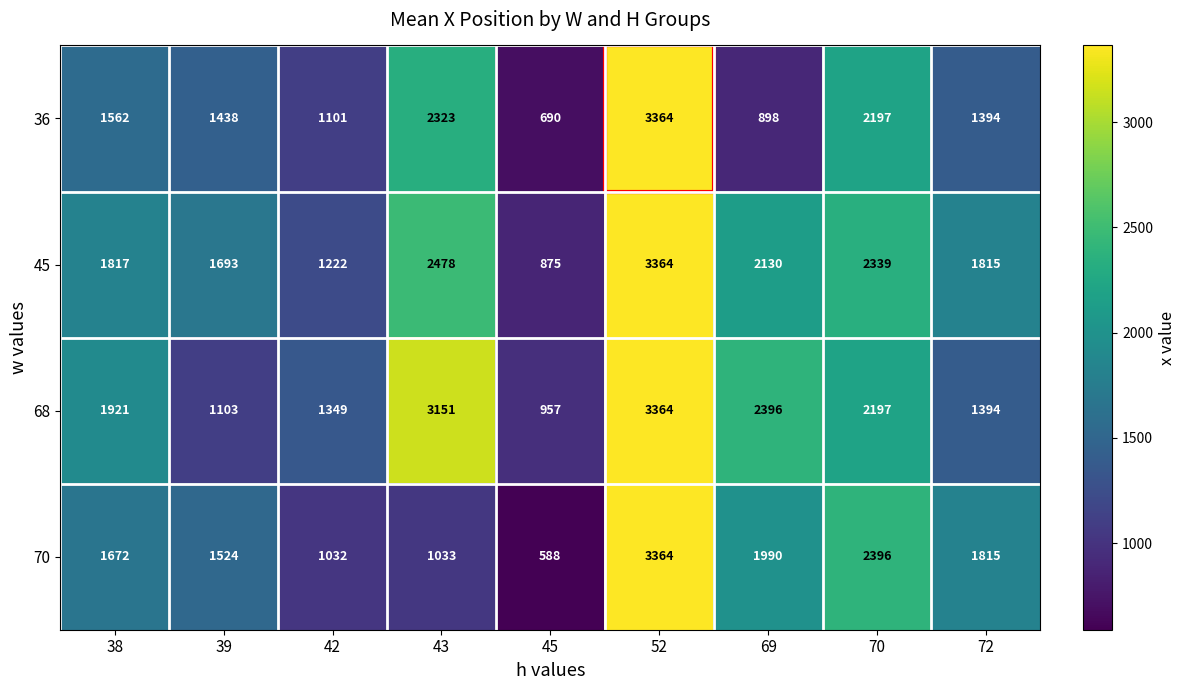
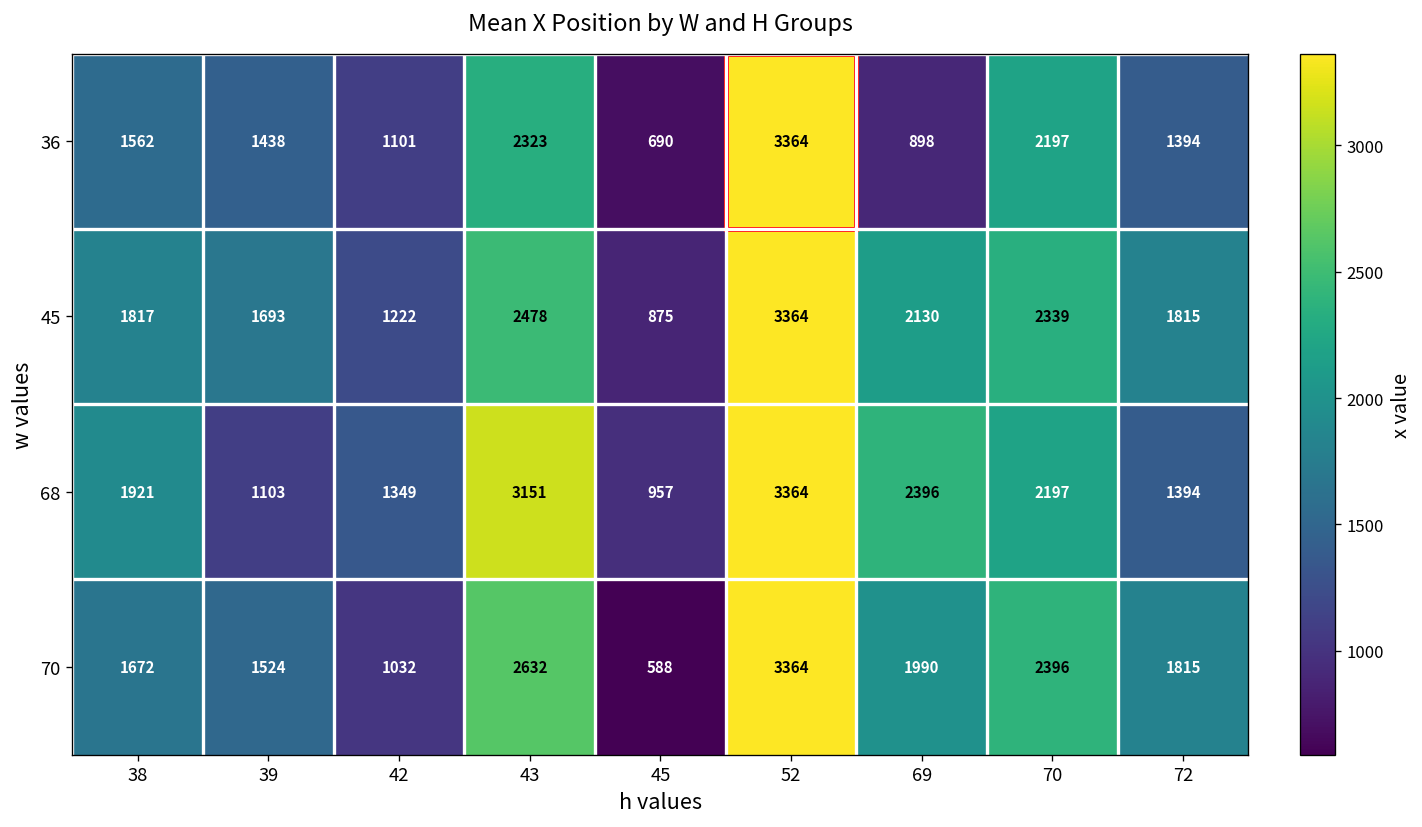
70, 43: 1033 -> 2632
